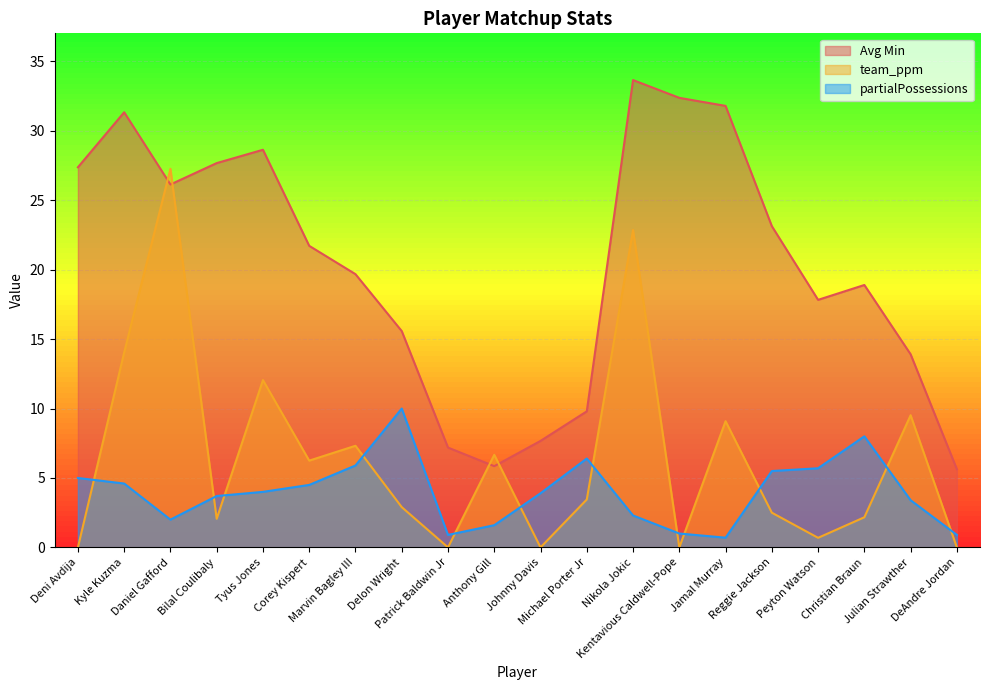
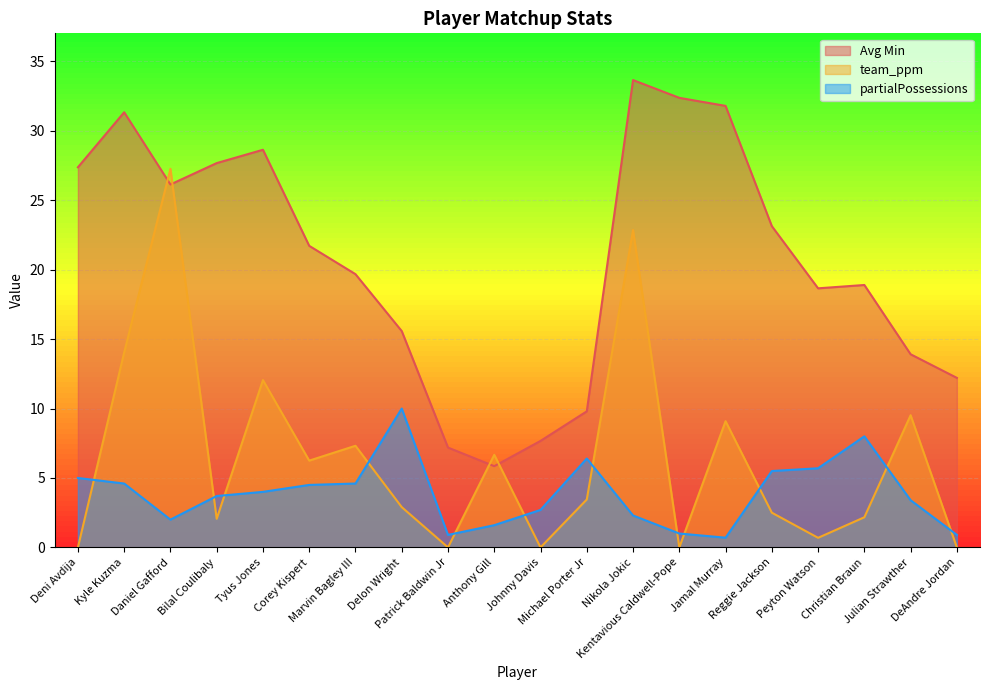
partialPossessions, Marvin Bagley III: 5.9 -> 4.6
partialPossessions, Johnny Davis: 3.9 -> 2.7
Avg Min, Peyton Watson: 17.8 -> 18.7
Avg Min, DeAndre Jordan: 5.6 -> 12.2
